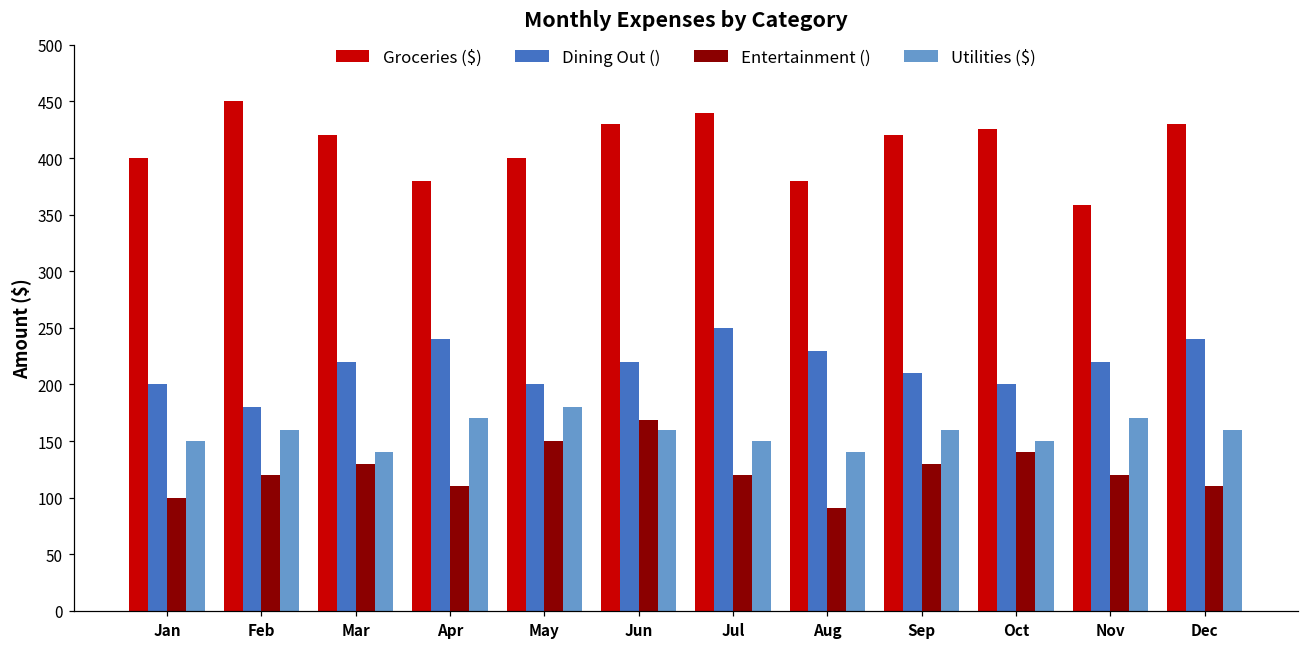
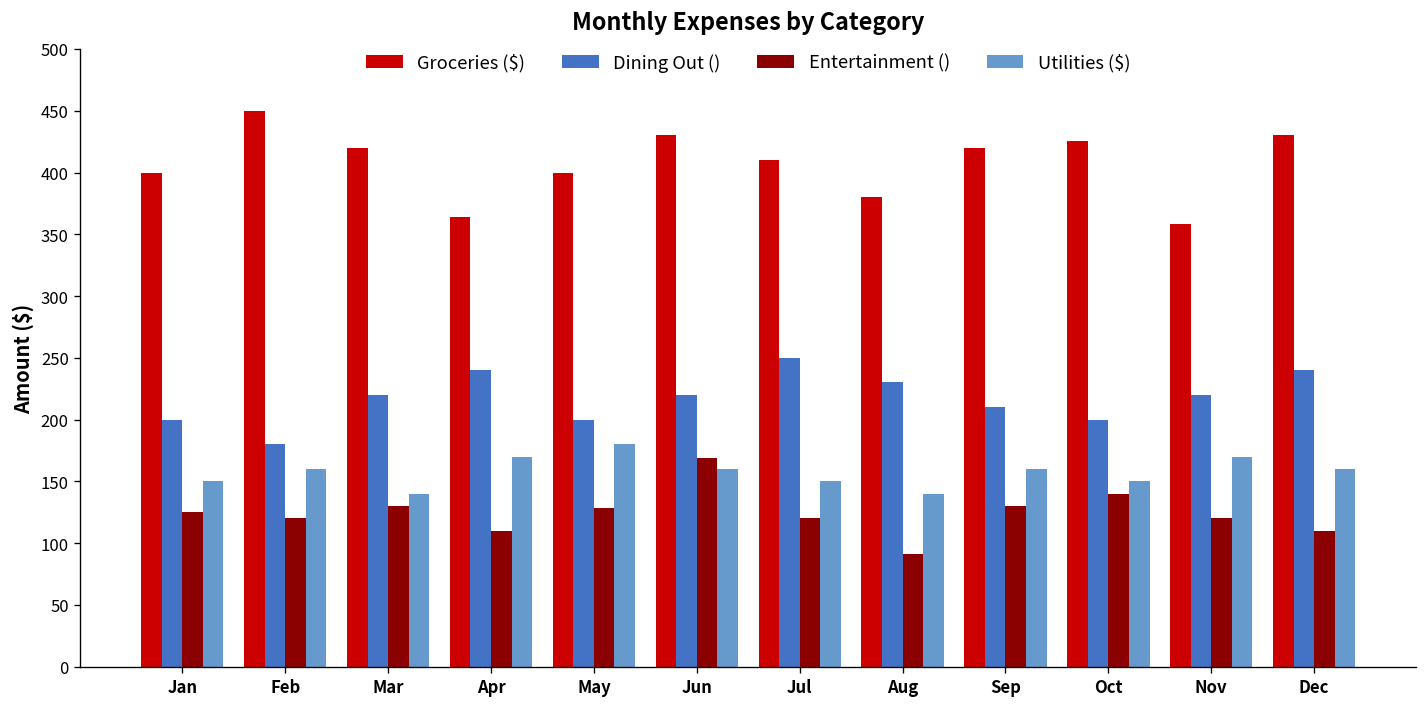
Entertainment (), Jan: 100 -> 125
Groceries ($), Apr: 380 -> 364
Entertainment (), May: 150 -> 129
Groceries ($), Jul: 440 -> 410
